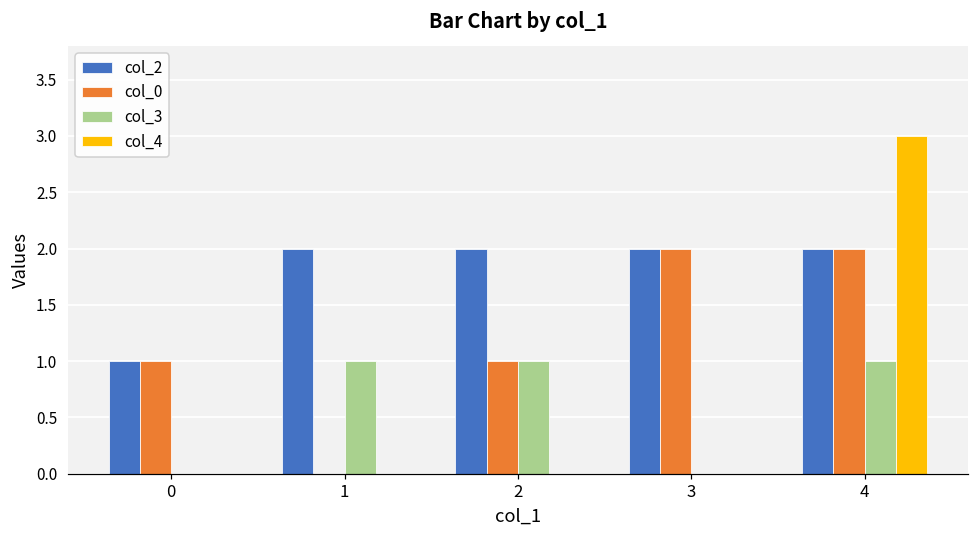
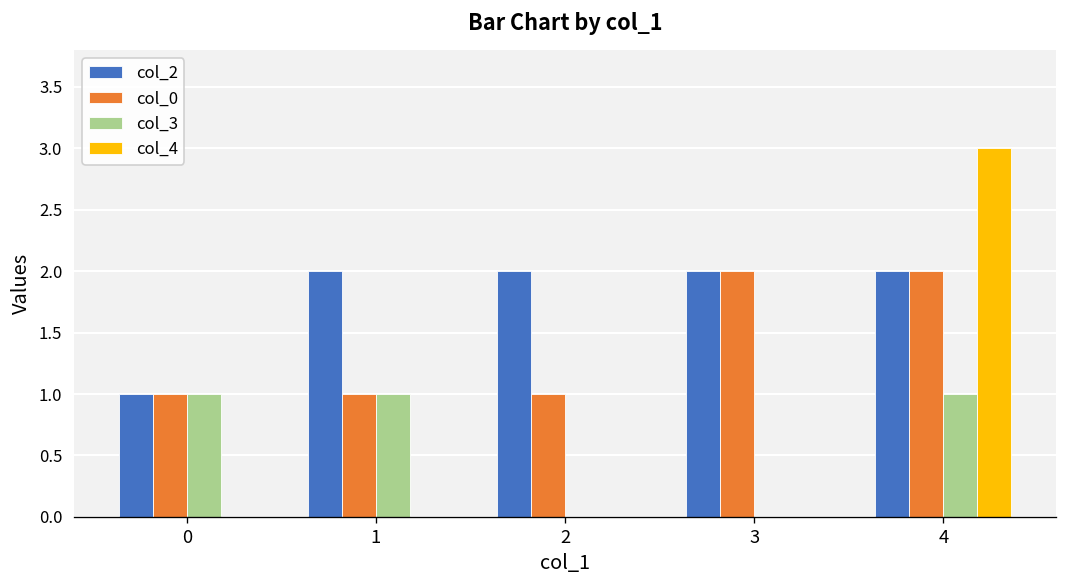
col_3, 0: 0 -> 1
col_0, 1: 0 -> 1
col_3, 2: 1 -> 0
